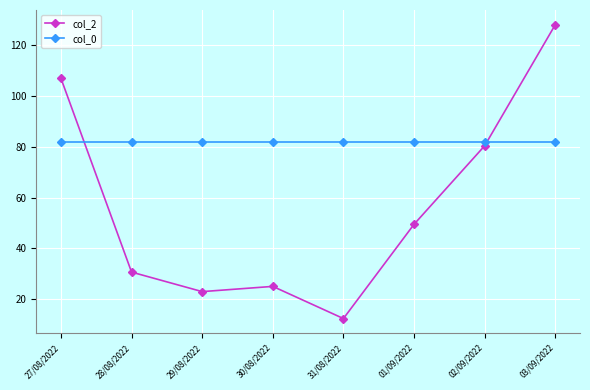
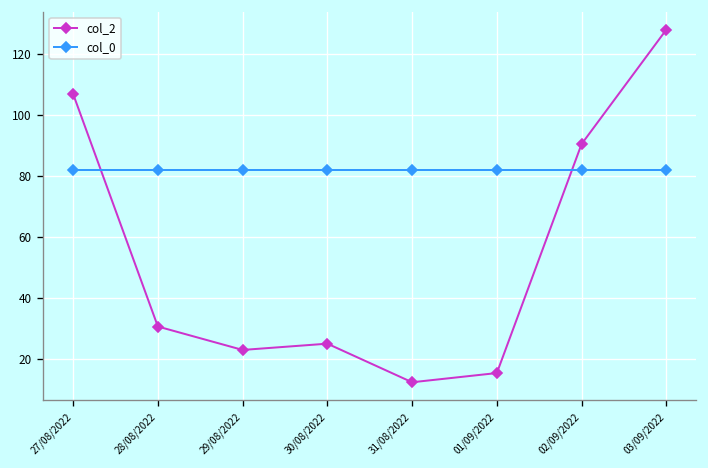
col_2, 01/09/2022: 49 -> 15
col_2, 02/09/2022: 80 -> 91
